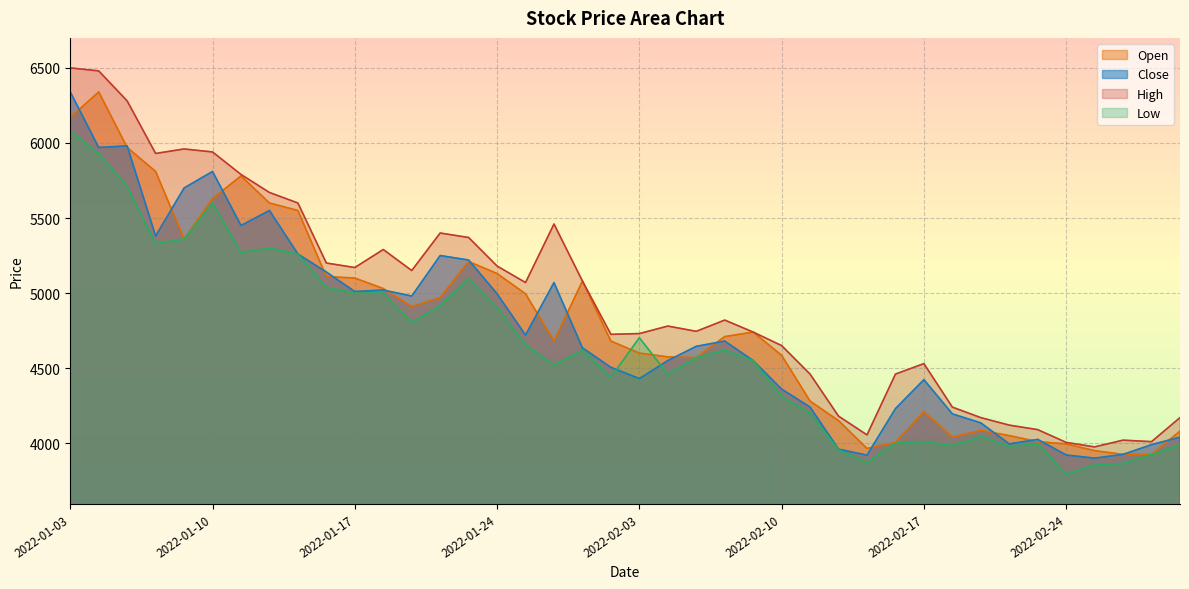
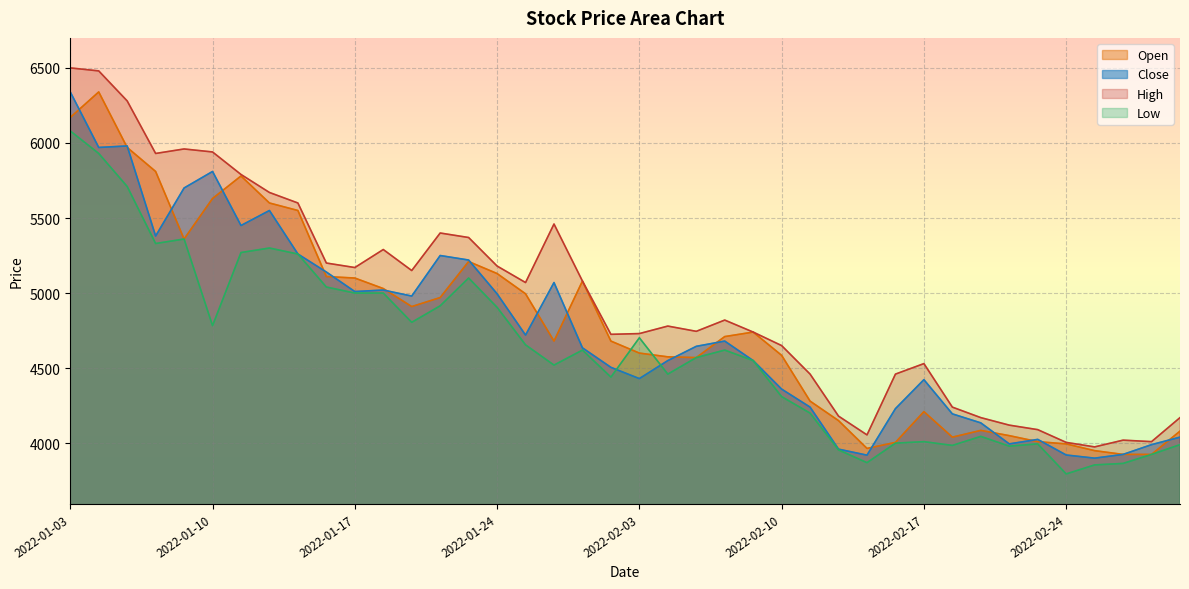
Low, 2022-01-10: 5600 -> 4780
